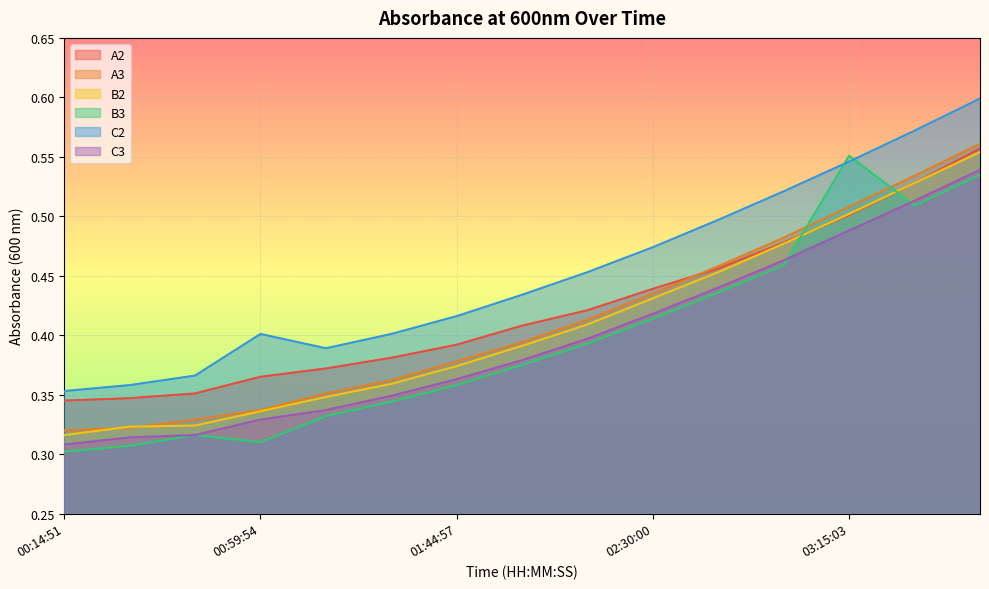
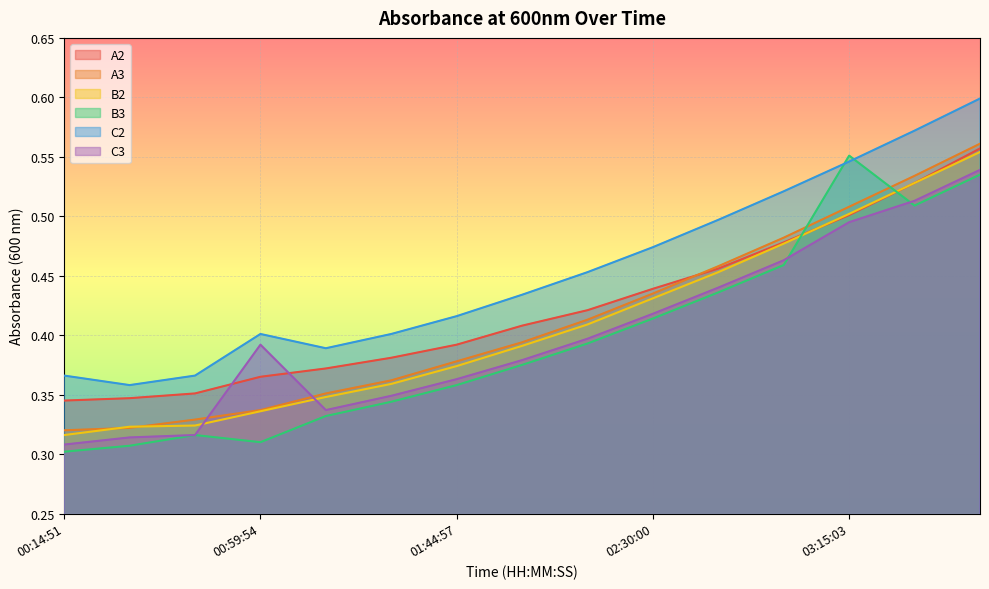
C2, 00:14:51: 0.353 -> 0.366
C3, 00:59:54: 0.329 -> 0.392
C3, 03:15:03: 0.488 -> 0.495
